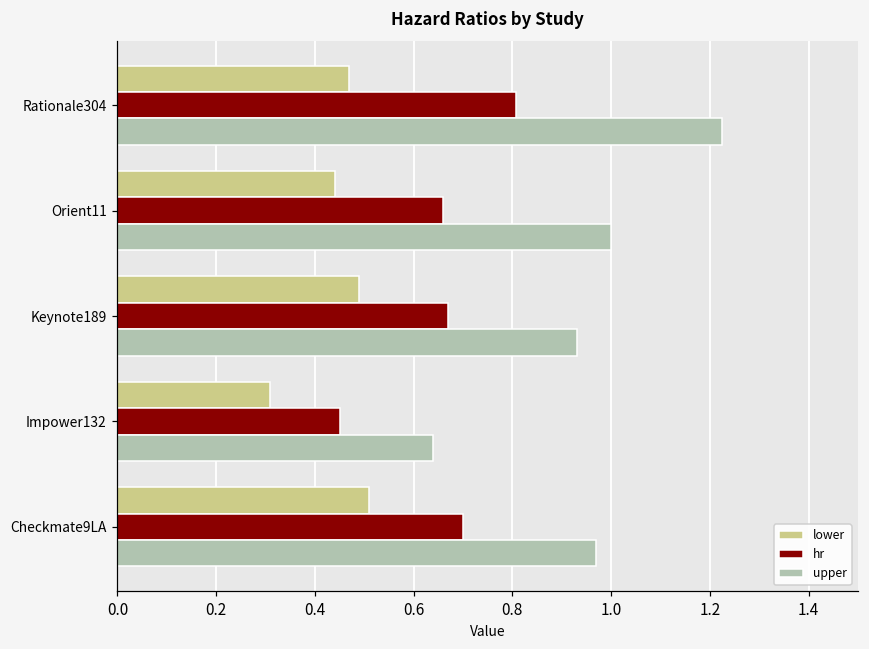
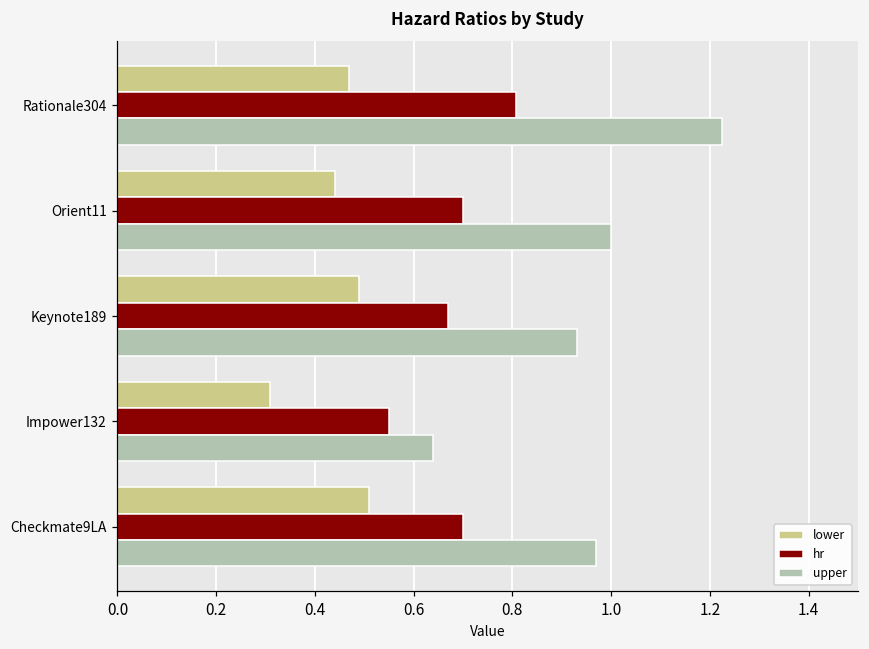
hr, Orient11: 0.66 -> 0.70
hr, Impower132: 0.45 -> 0.55
